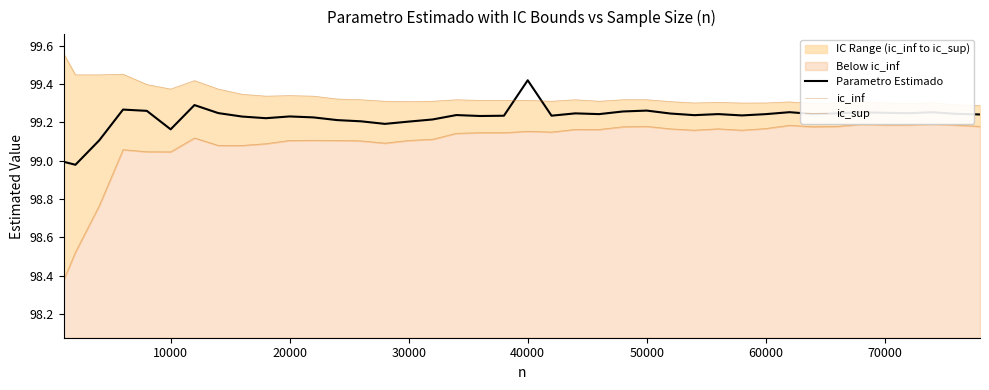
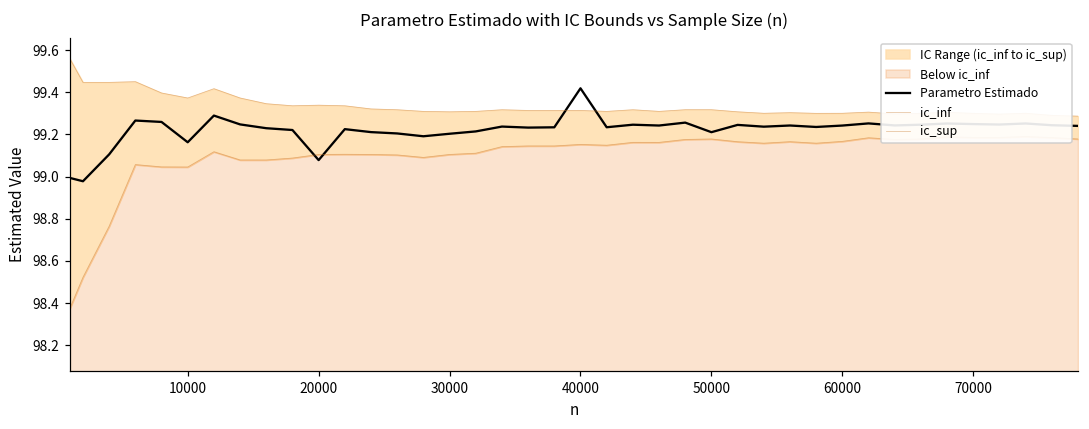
Parametro Estimado, 20000: 99.23 -> 99.08
Parametro Estimado, 50000: 99.26 -> 99.21
